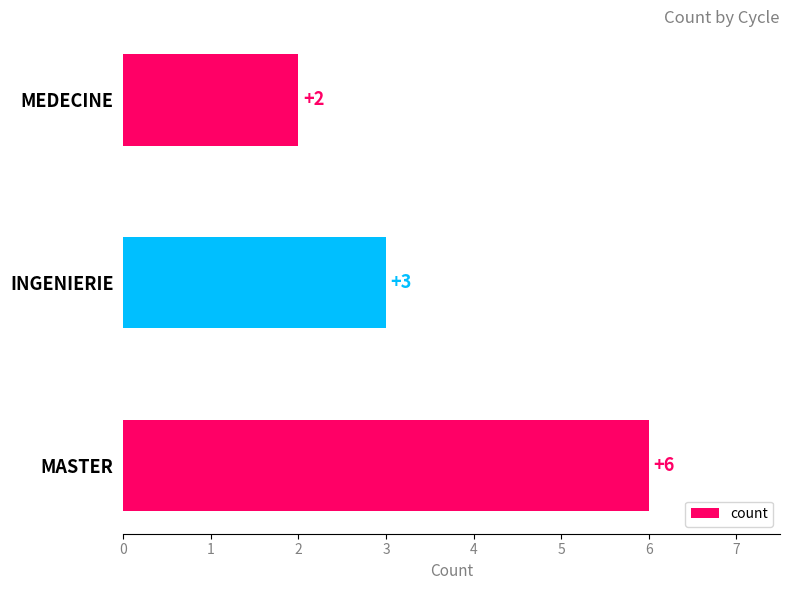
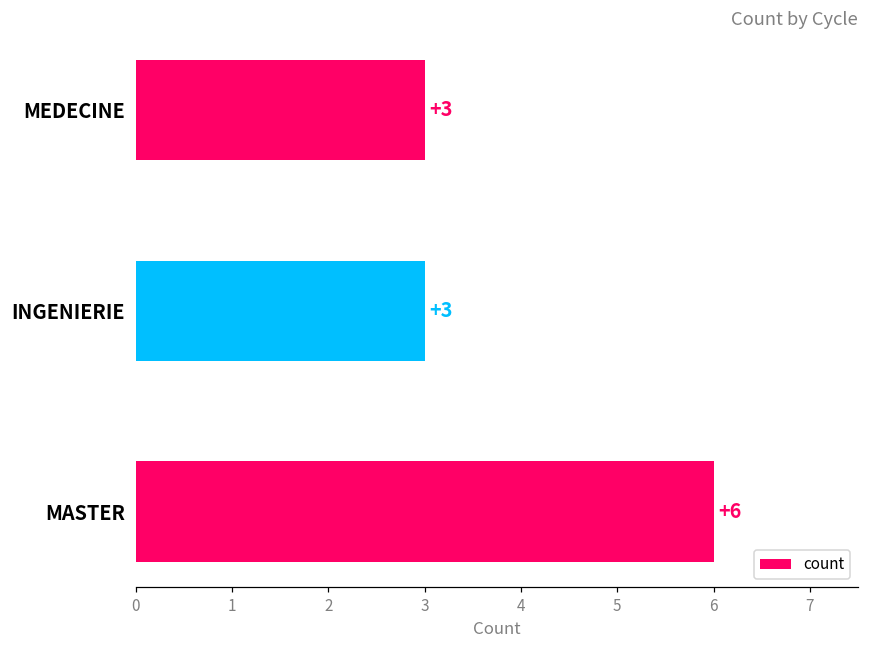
MEDECINE: +2 -> +3
